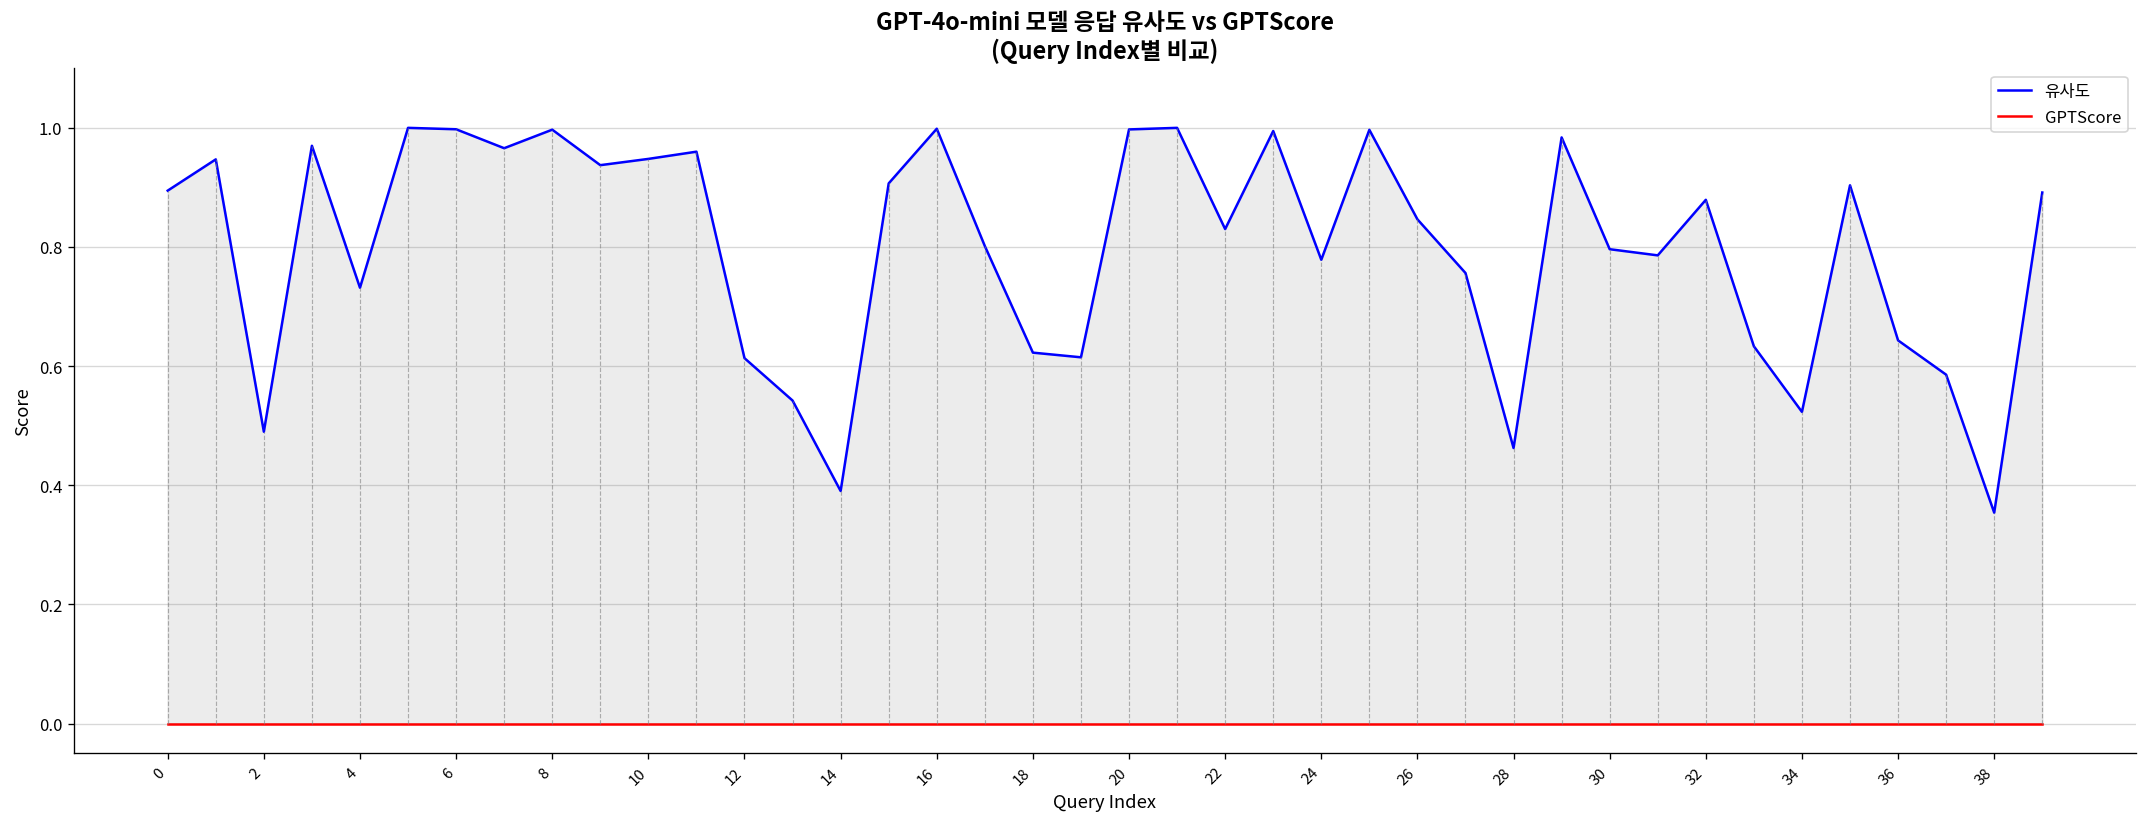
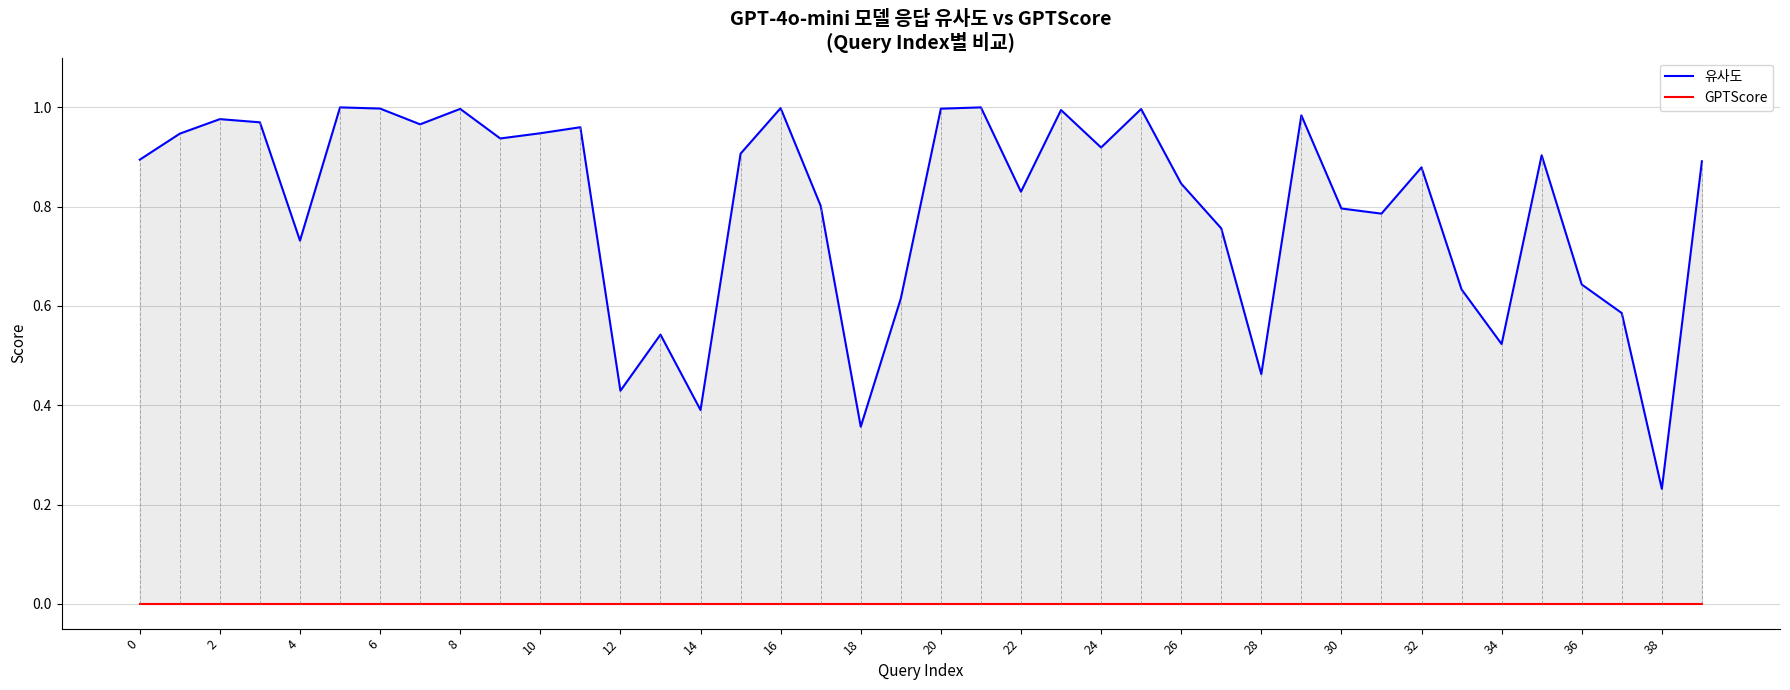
유사도, 2: 0.49 -> 0.98
유사도, 12: 0.61 -> 0.43
유사도, 18: 0.62 -> 0.36
유사도, 24: 0.78 -> 0.92
유사도, 38: 0.35 -> 0.23
